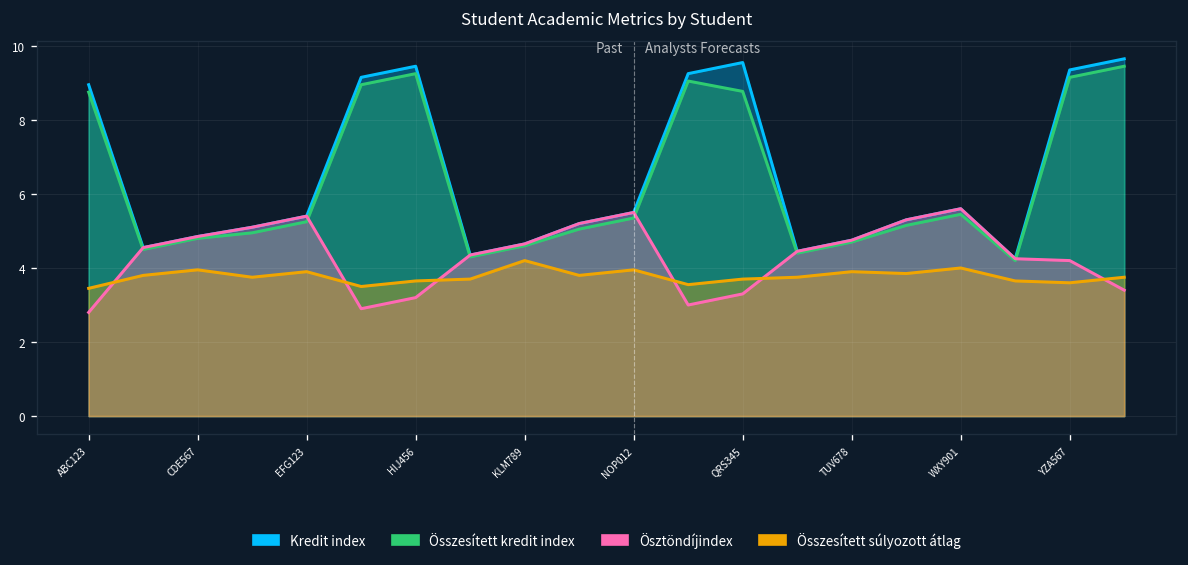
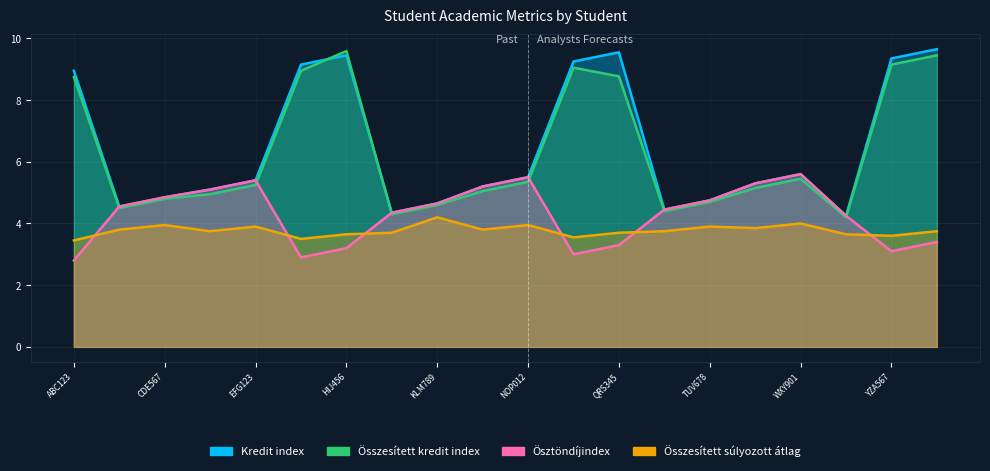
Összesített kredit index, HIJ456: 9.3 -> 9.6
Ösztöndíjindex, YZA567: 4.2 -> 3.1
